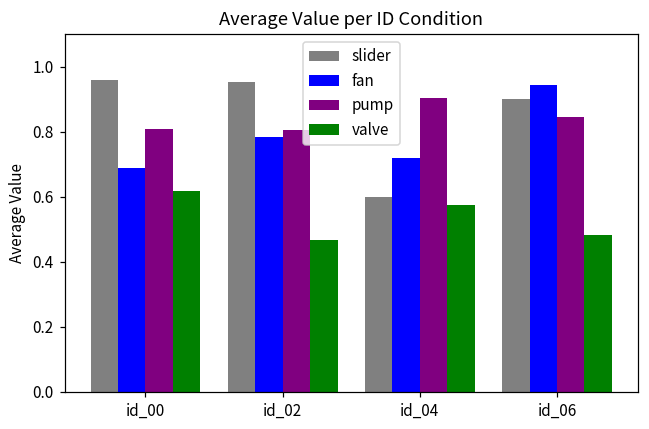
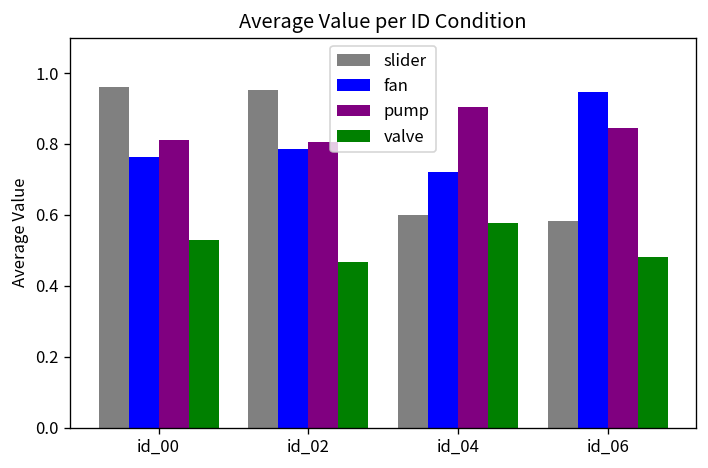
fan, id_00: 0.69 -> 0.76
valve, id_00: 0.62 -> 0.53
slider, id_06: 0.90 -> 0.58
